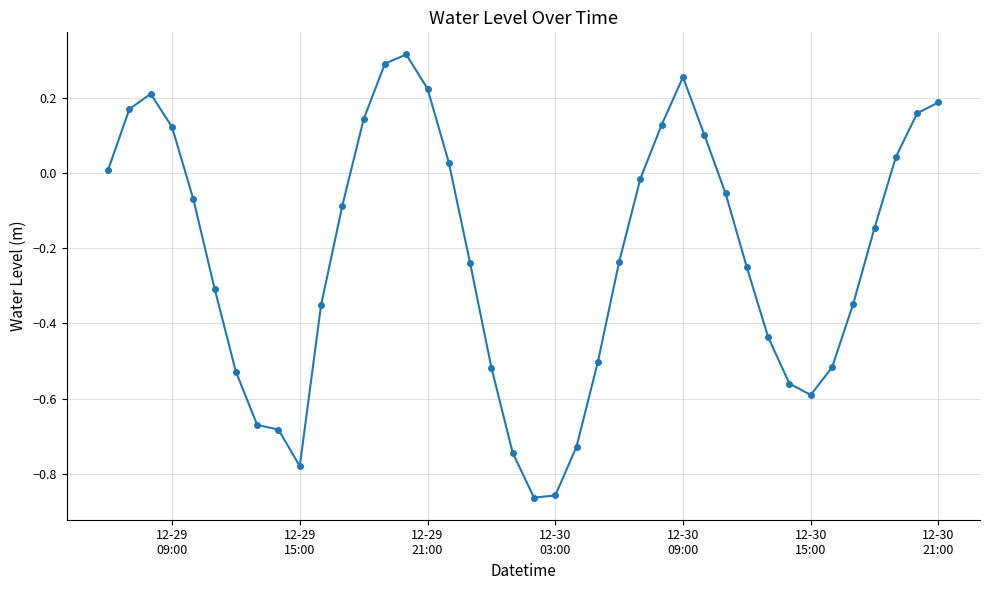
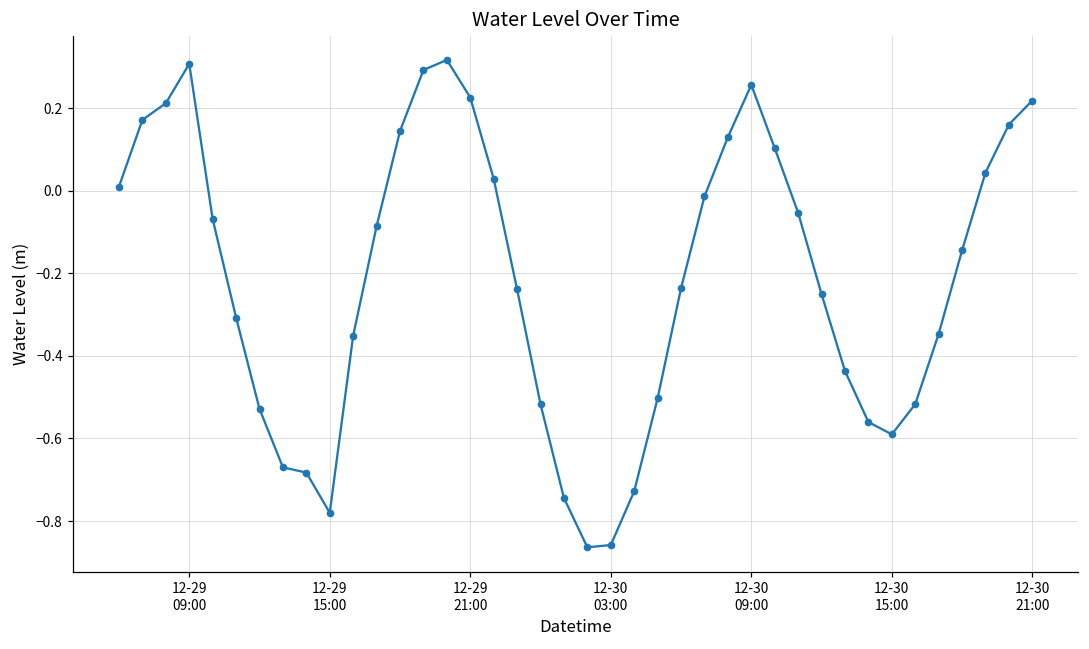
12-29 09:00: 0.12 -> 0.31
12-30 21:00: 0.19 -> 0.22
